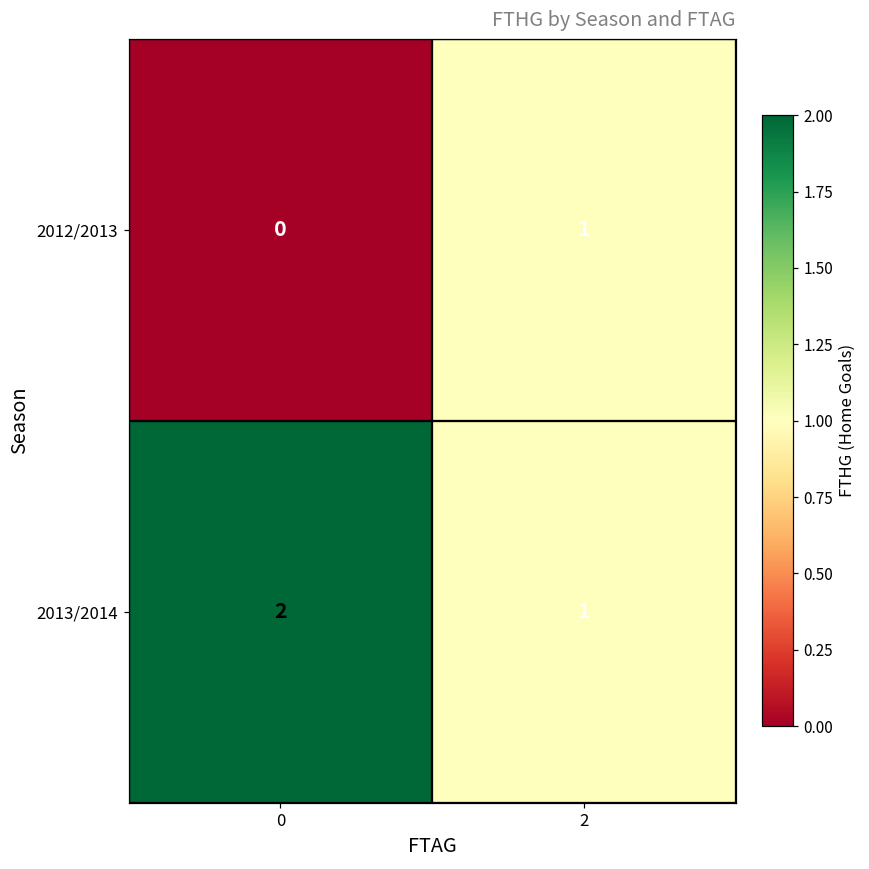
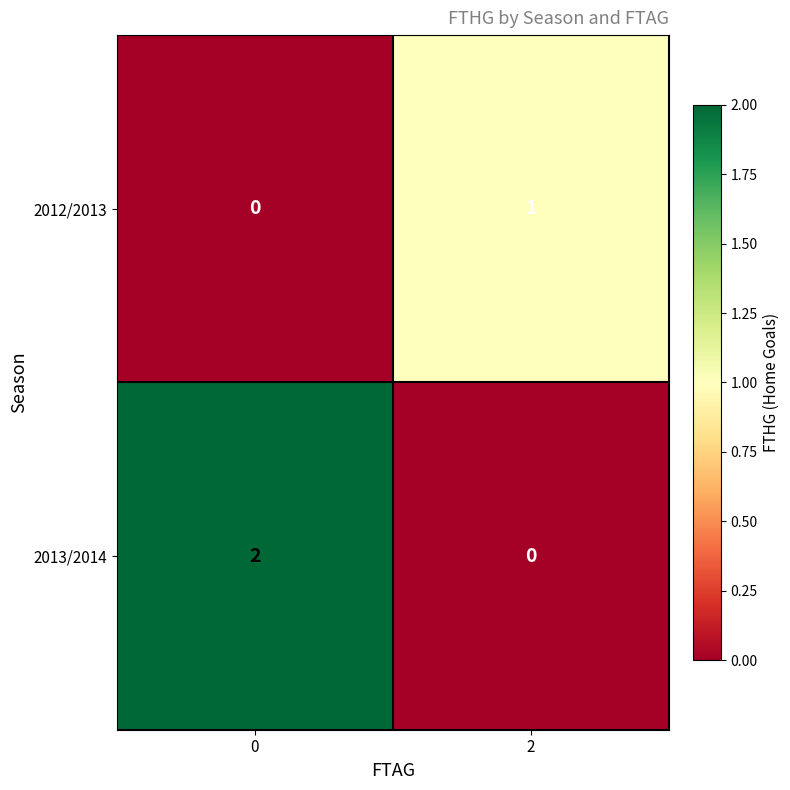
2013/2014, 2: 1 -> 0
